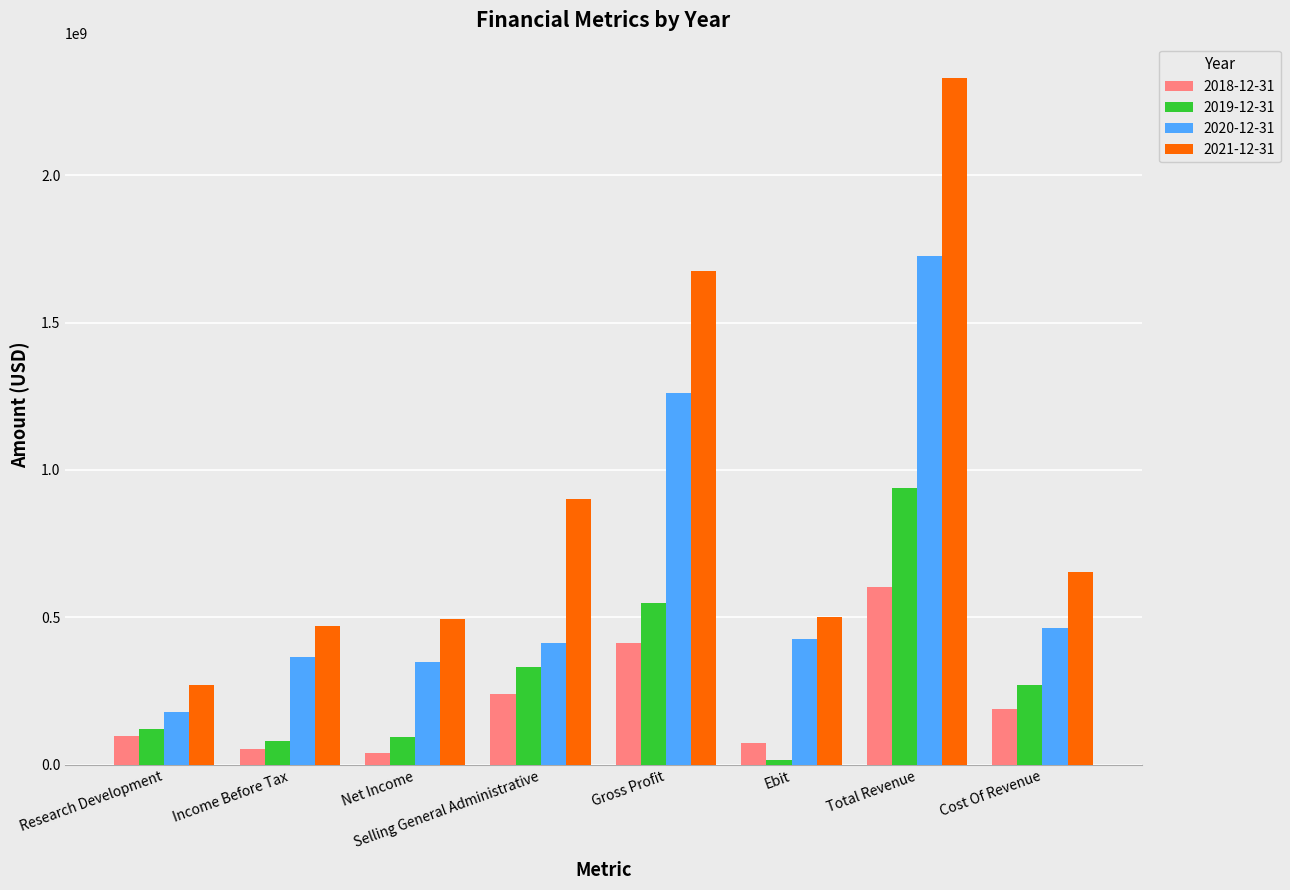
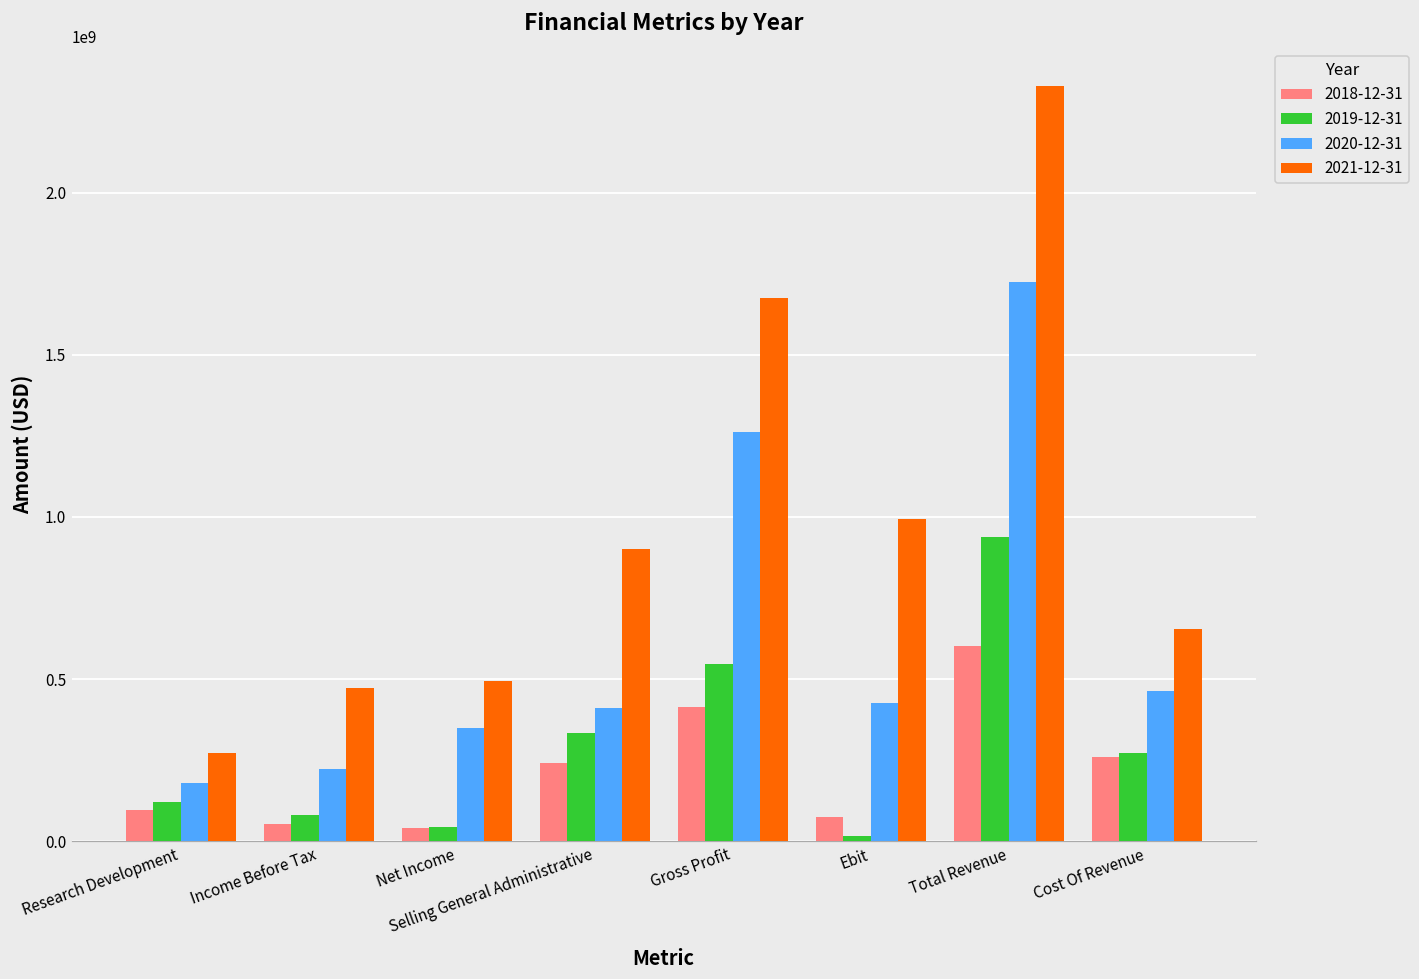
2020-12-31, Income Before Tax: 370000000 -> 220000000
2019-12-31, Net Income: 100000000 -> 50000000
2021-12-31, Ebit: 500000000 -> 990000000
2018-12-31, Cost Of Revenue: 190000000 -> 260000000
